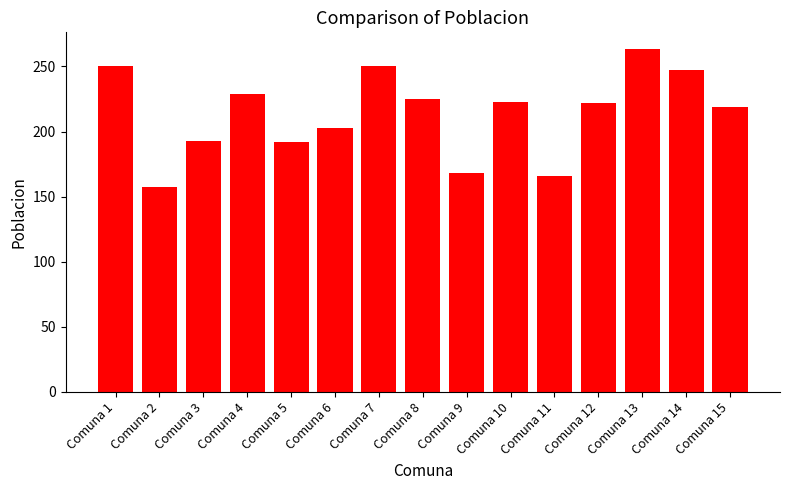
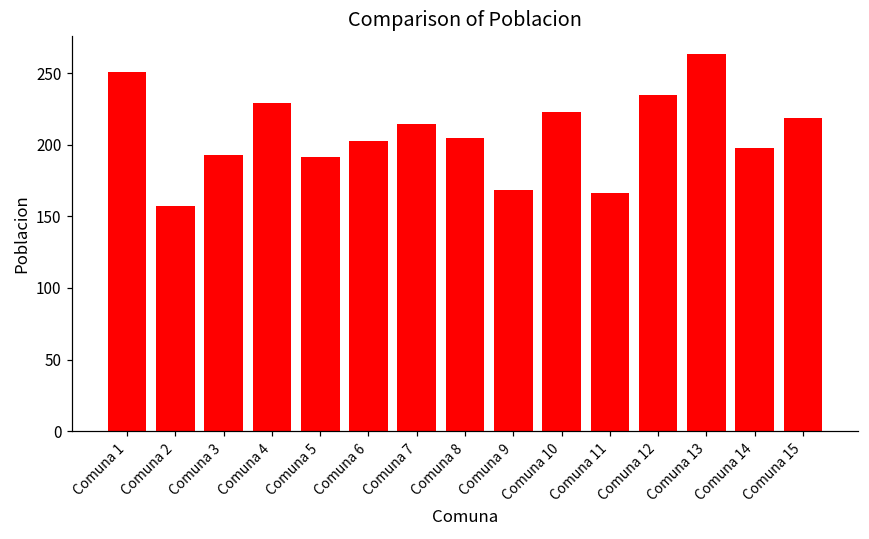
Comuna 7: 251 -> 214
Comuna 8: 225 -> 205
Comuna 12: 222 -> 235
Comuna 14: 248 -> 197
